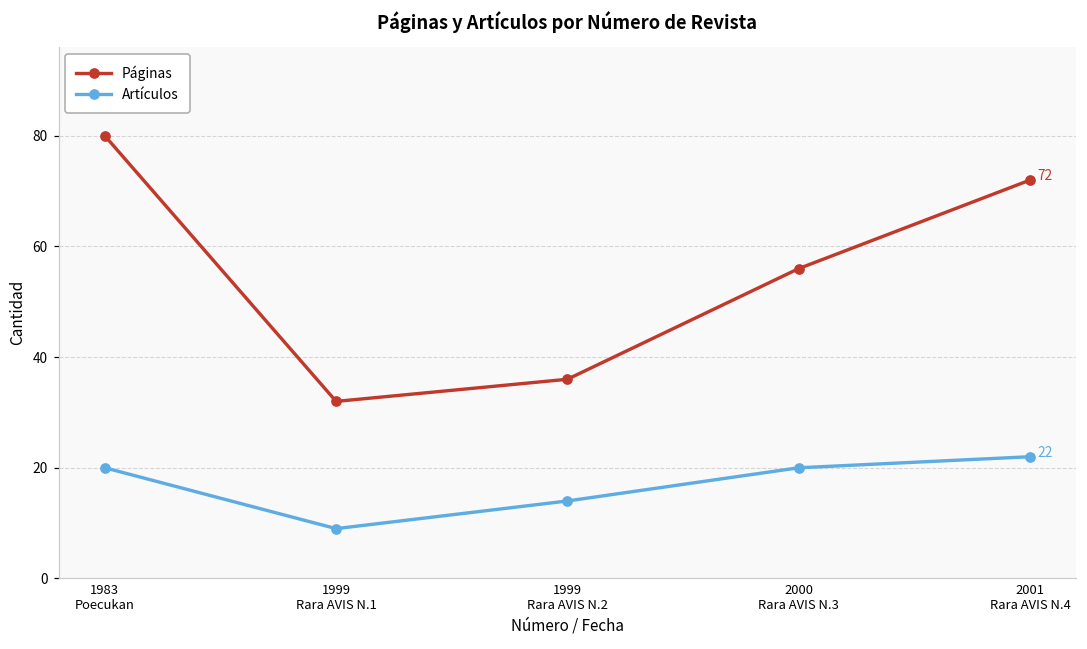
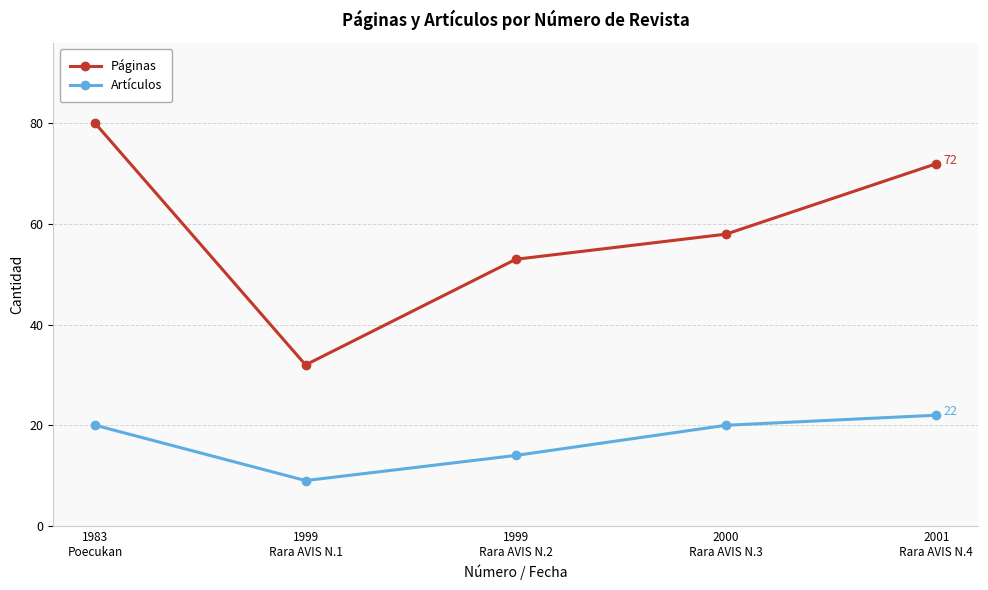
Páginas, 1999 Rara AVIS N.2: 36 -> 53
Páginas, 2000 Rara AVIS N.3: 56 -> 58
